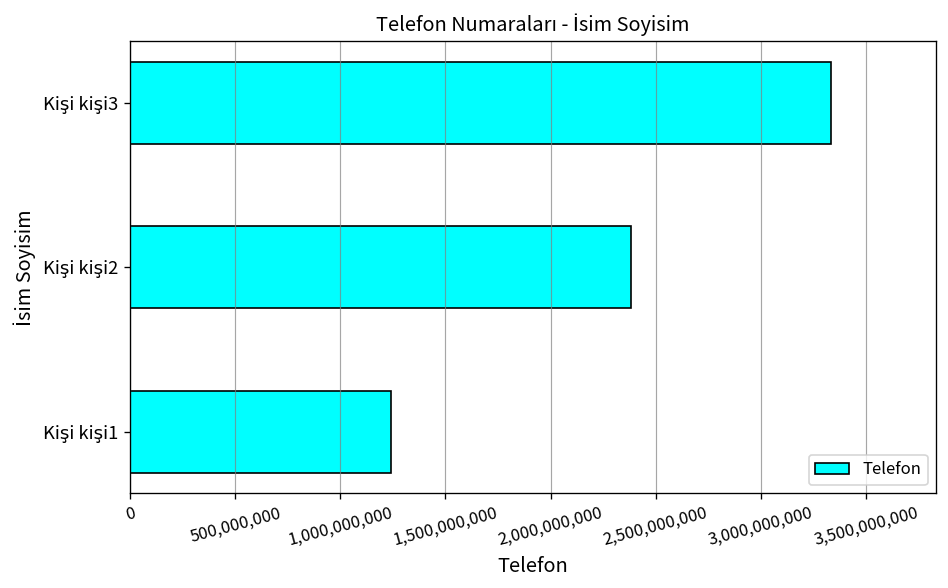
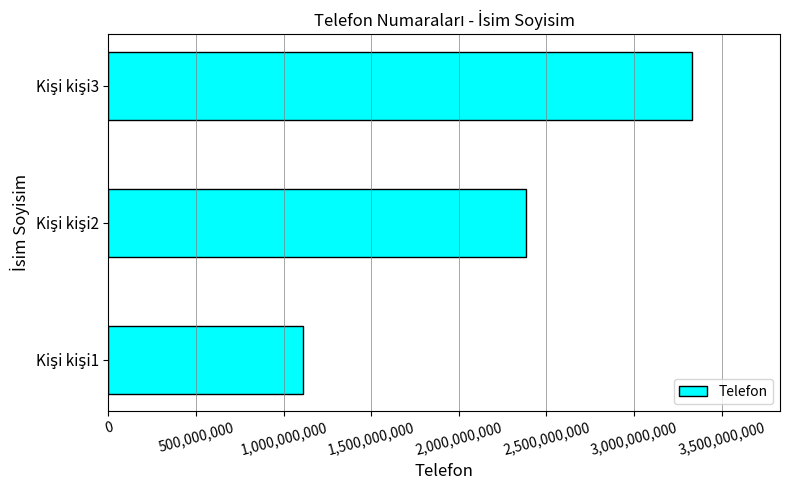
Kişi kişi1: 1,240,000,000 -> 1,110,000,000
